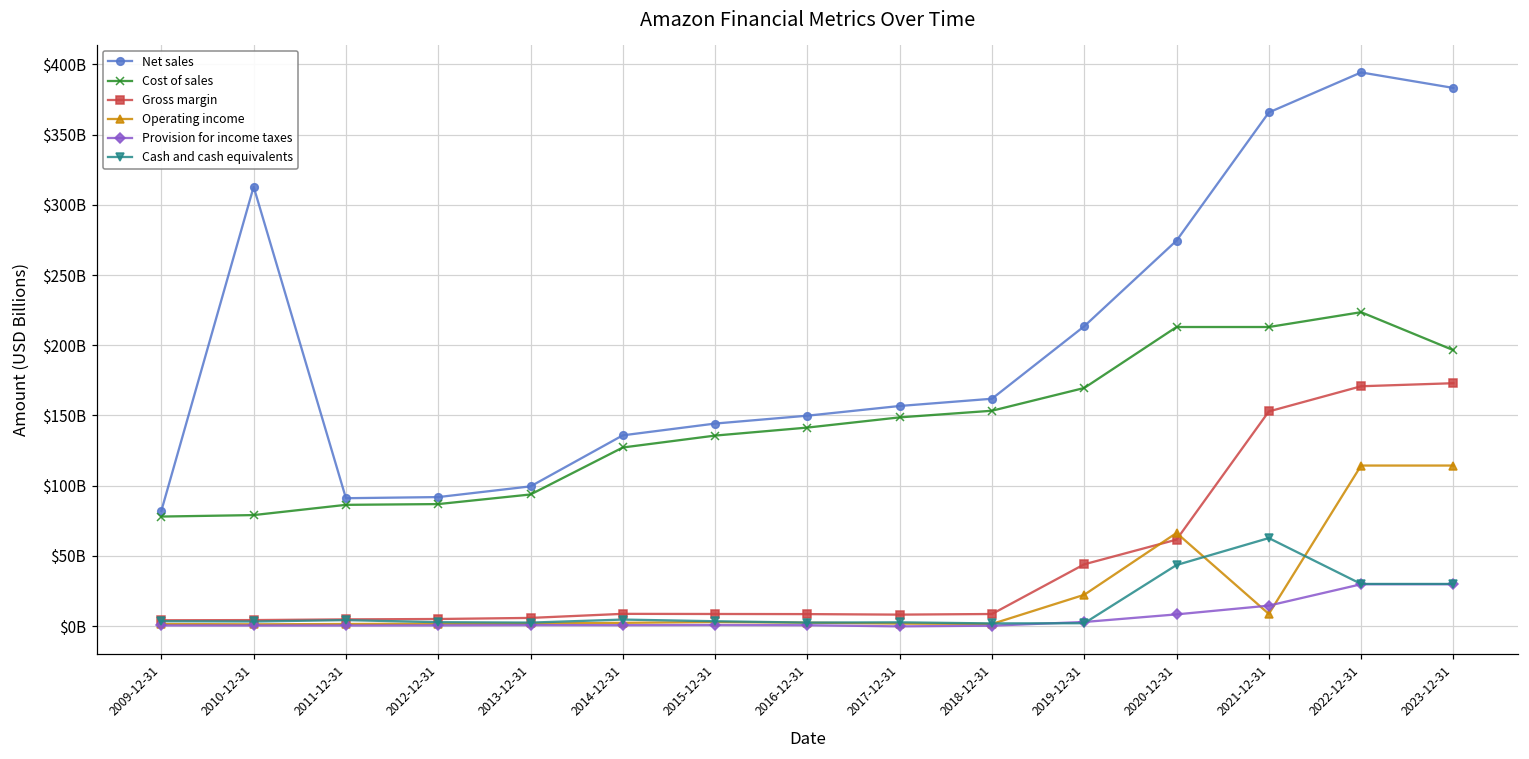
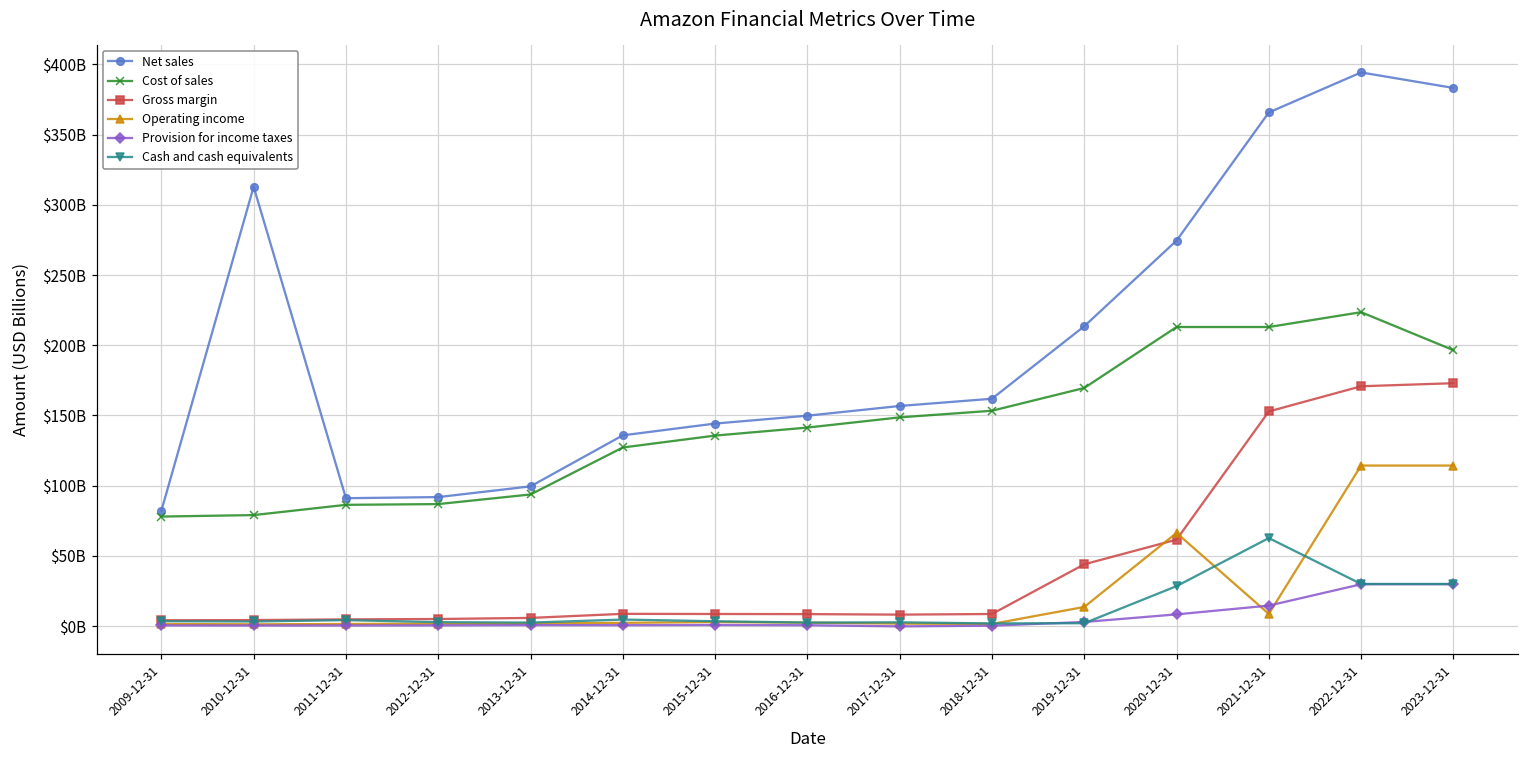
Operating income, 2019-12-31: $22000000000 -> $14000000000
Cash and cash equivalents, 2020-12-31: $43000000000 -> $28000000000
